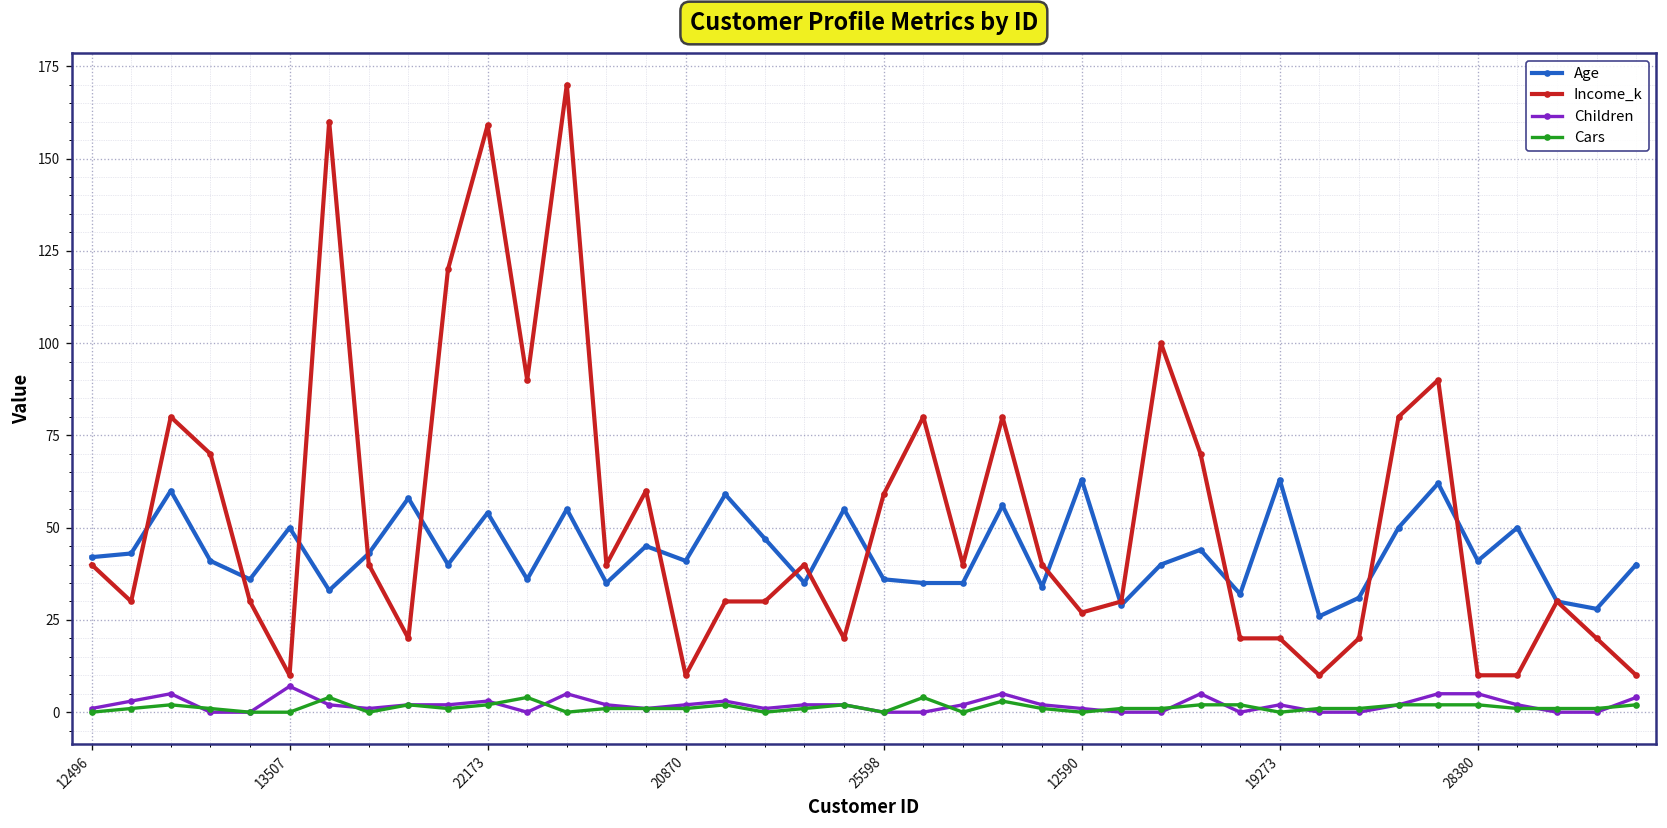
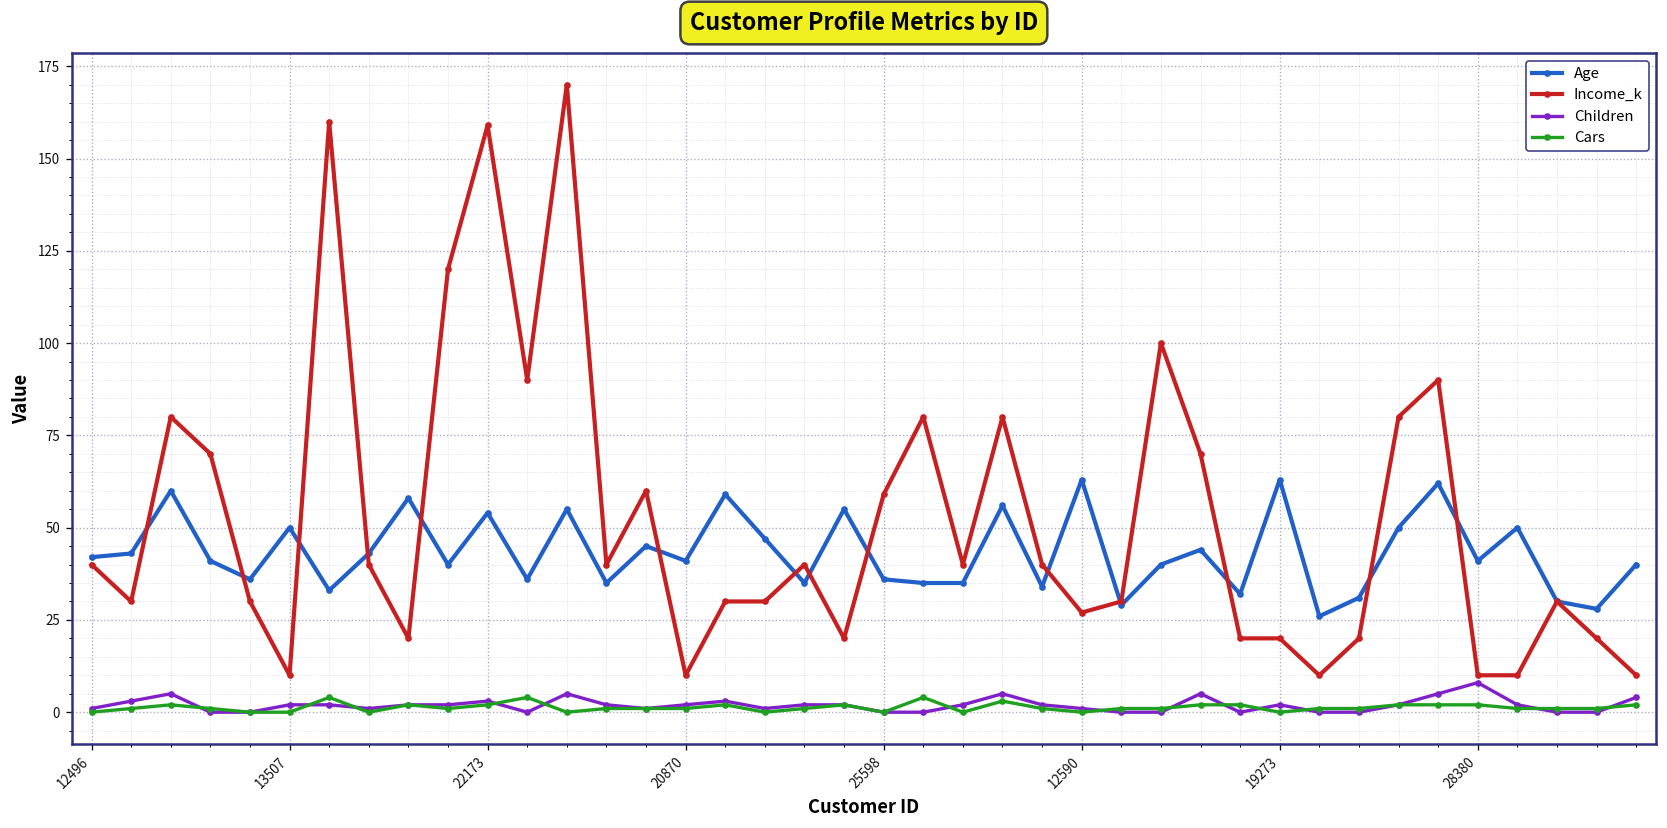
Children, 13507: 7 -> 2
Children, 28380: 5 -> 8
